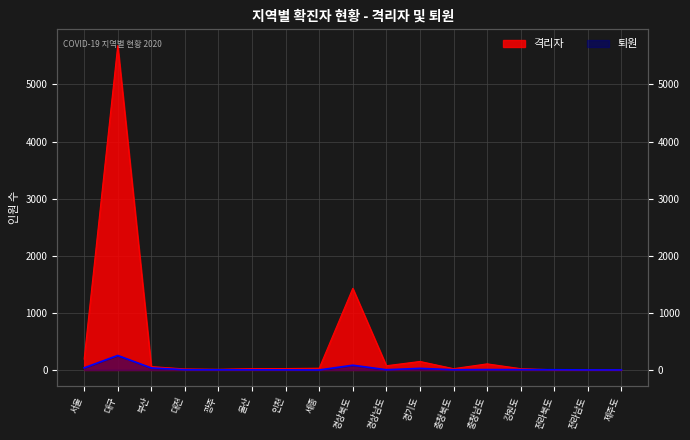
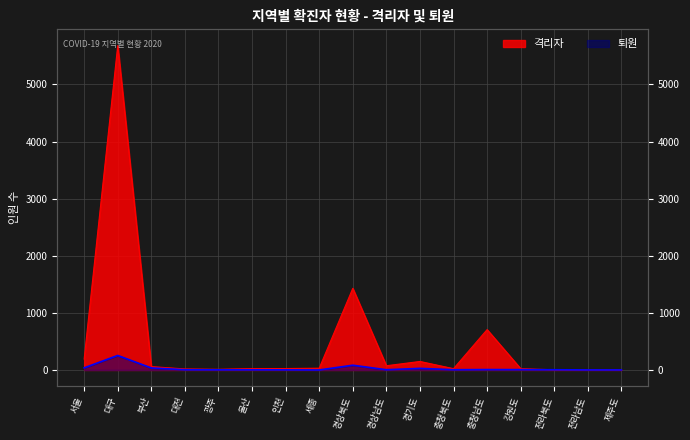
격리자, 충청남도: 100 -> 700
